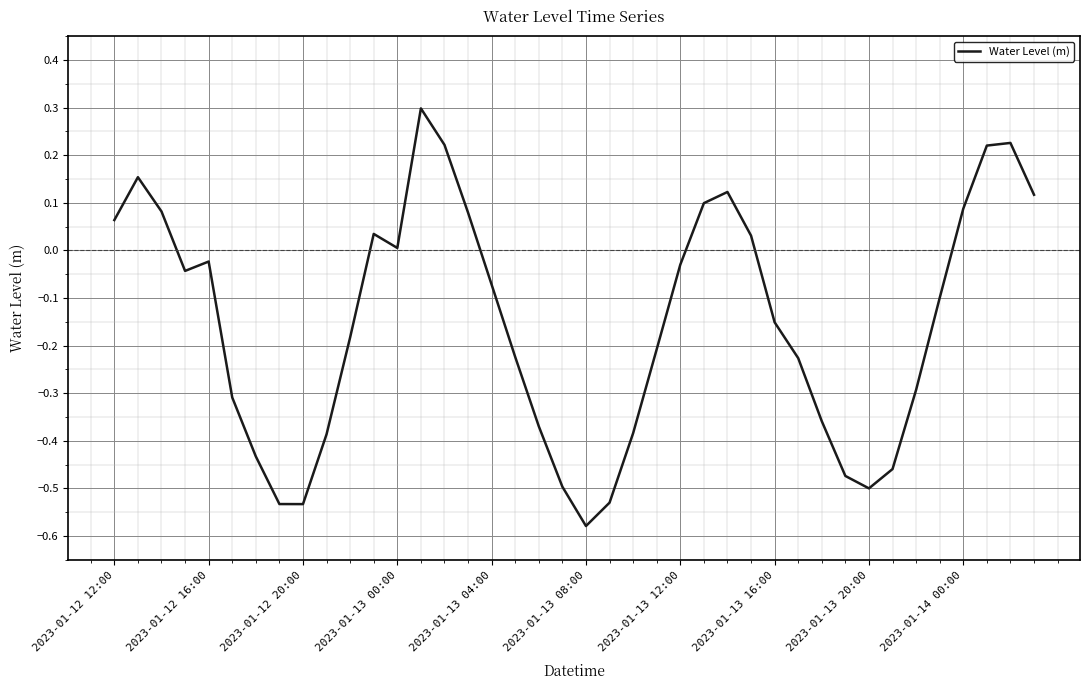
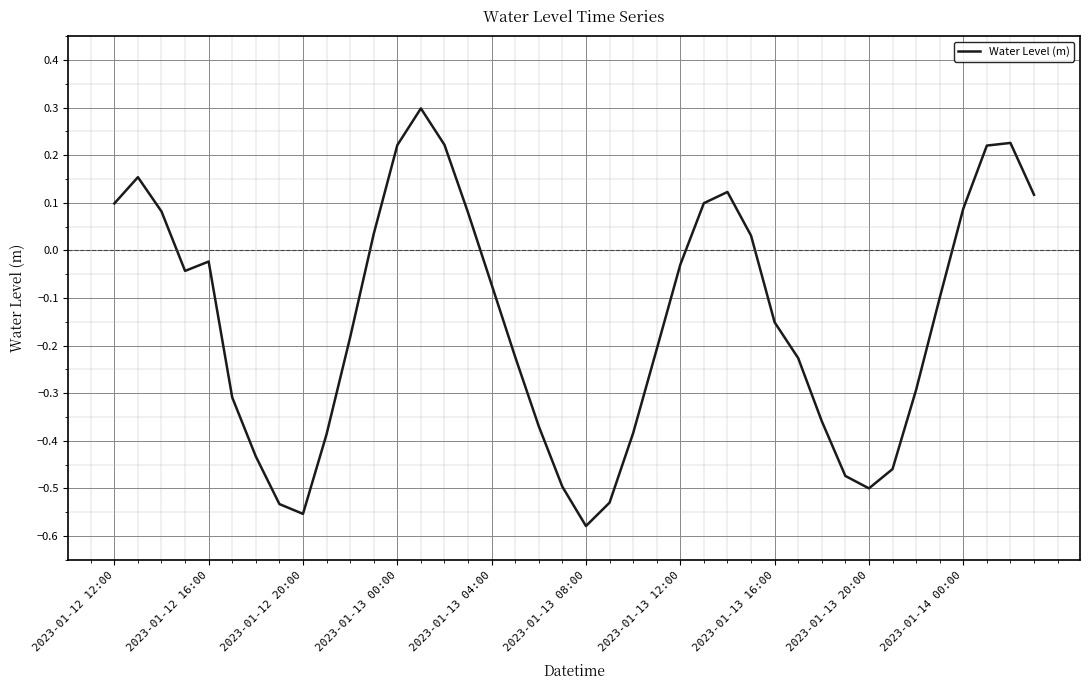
2023-01-12 12:00: 0.06 -> 0.10
2023-01-12 20:00: -0.53 -> -0.55
2023-01-13 00:00: 0.01 -> 0.22
